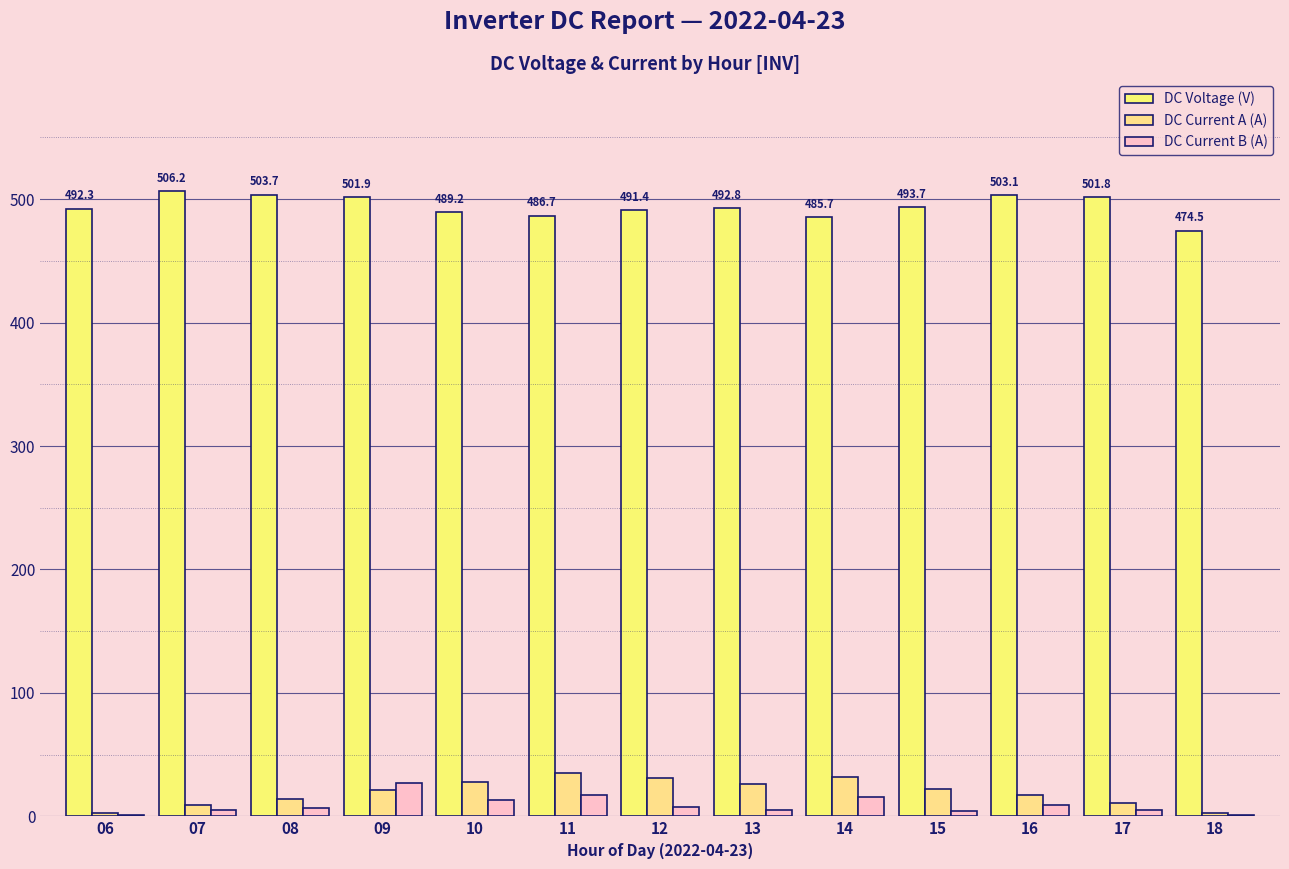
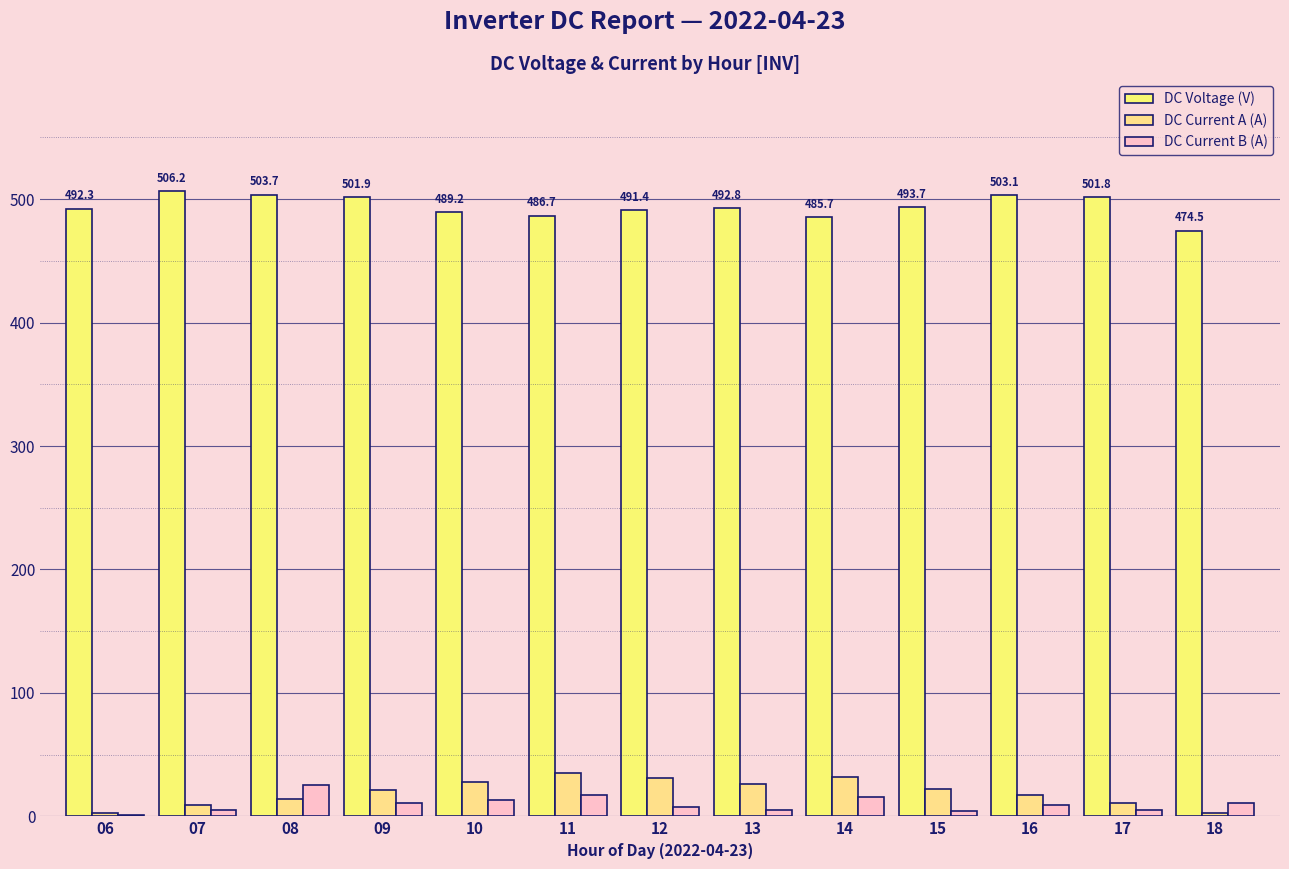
DC Current B (A), 08: 7 -> 25
DC Current B (A), 09: 27 -> 11
DC Current B (A), 18: 1 -> 11
